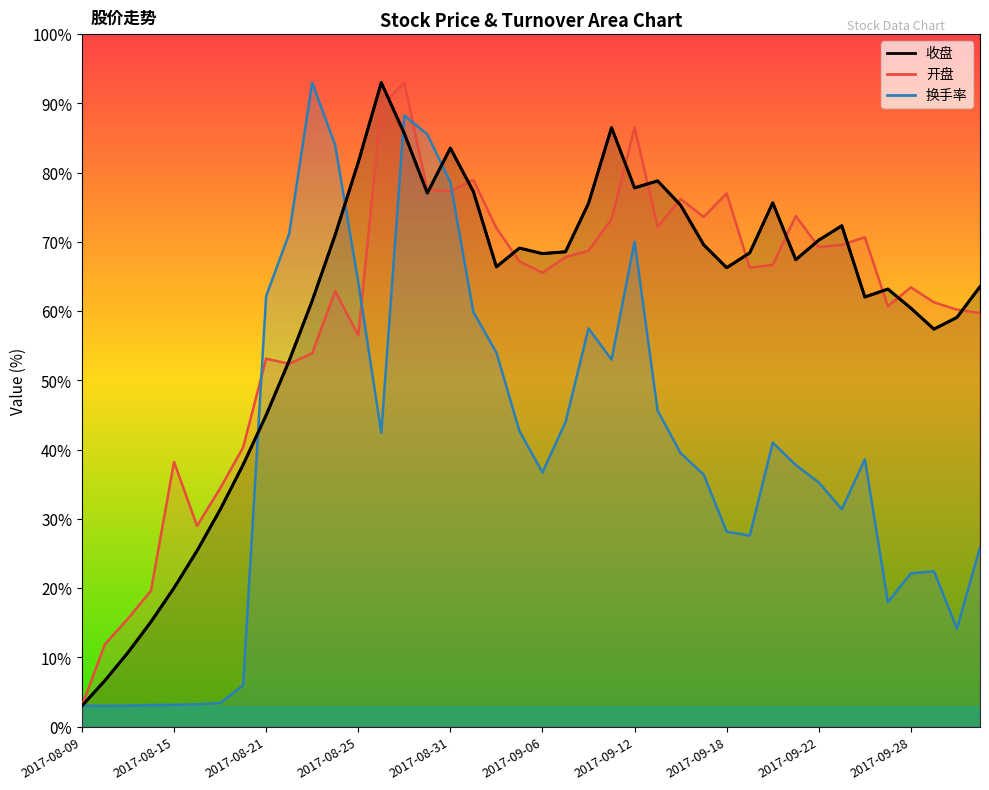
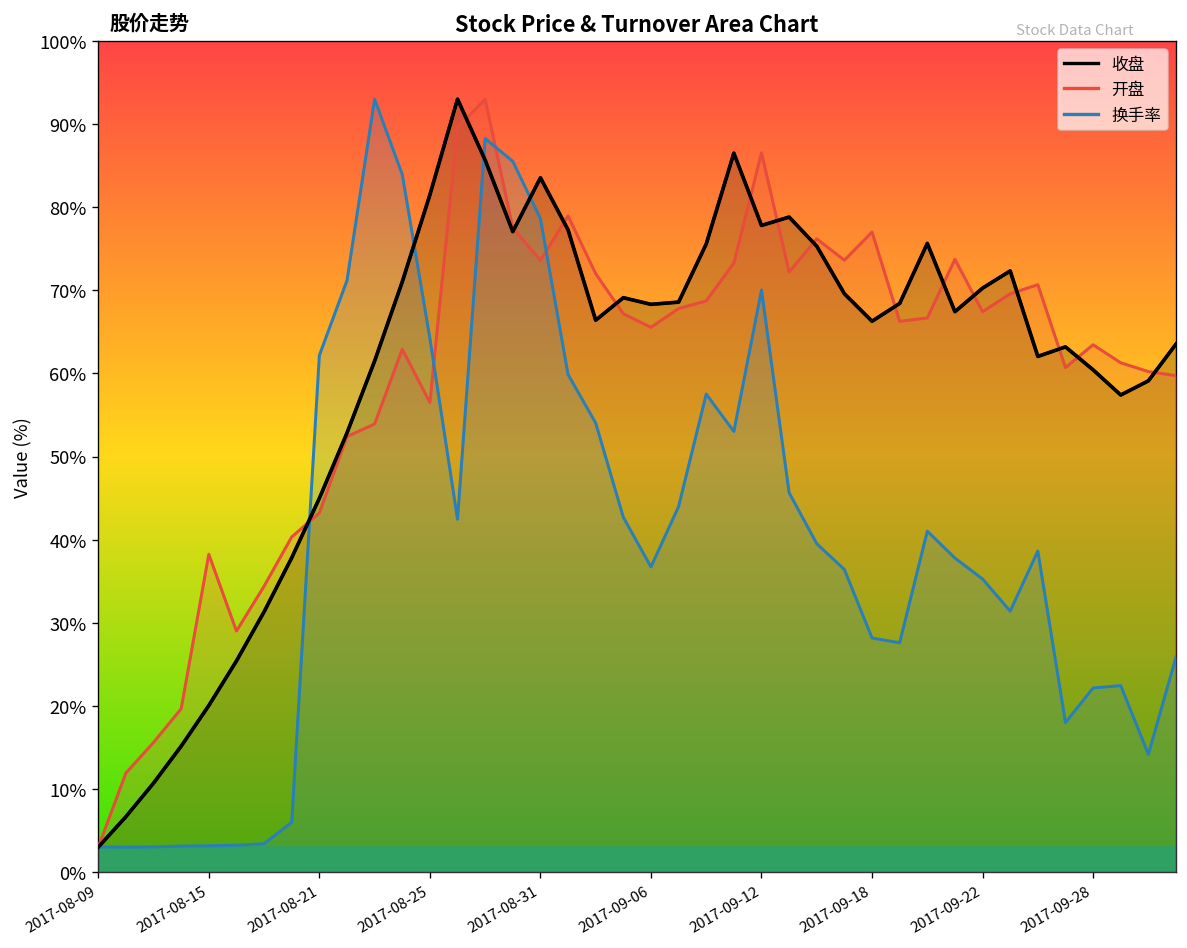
开盘, 2017-08-21: 53% -> 43%
开盘, 2017-08-31: 77% -> 74%
开盘, 2017-09-22: 69% -> 67%
